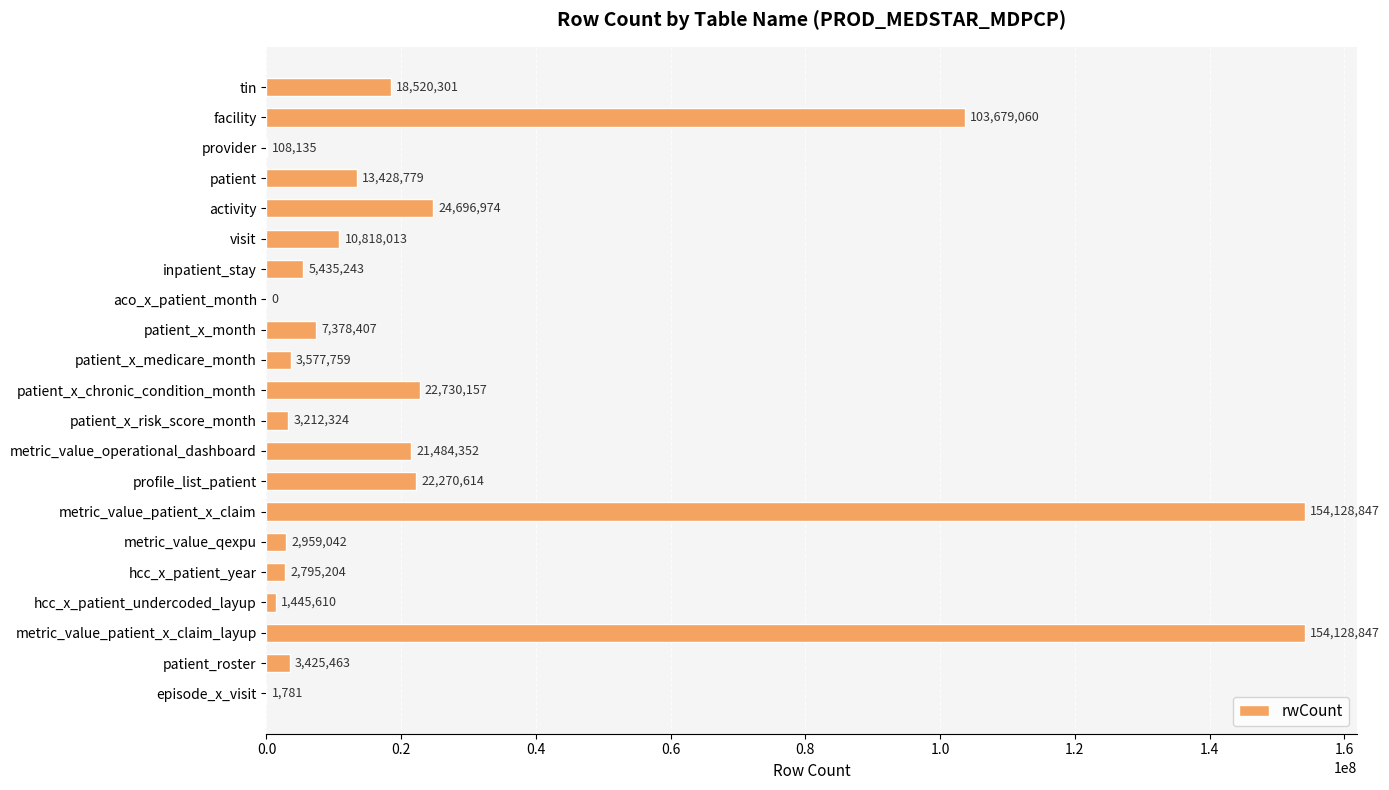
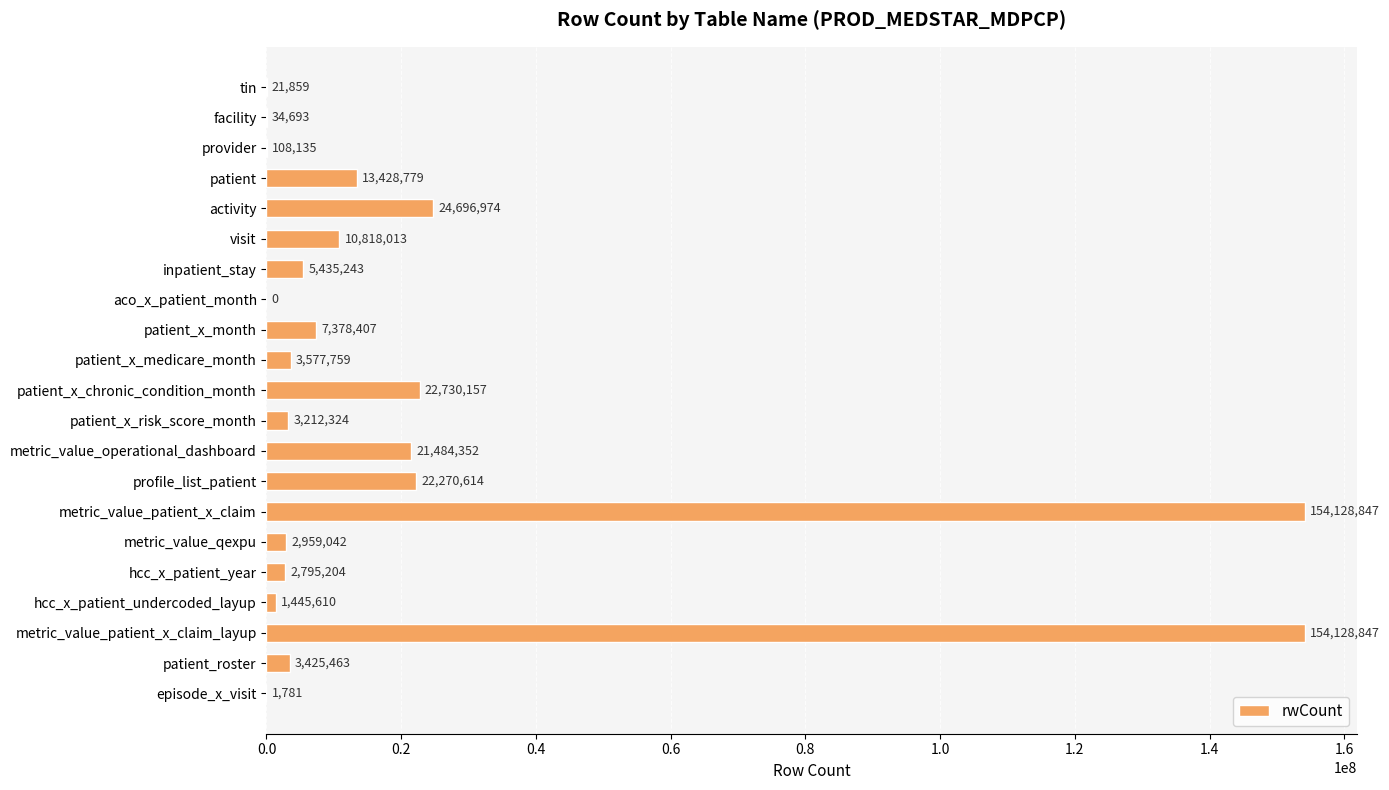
tin: 18,520,301 -> 21,859
facility: 103,679,060 -> 34,693
